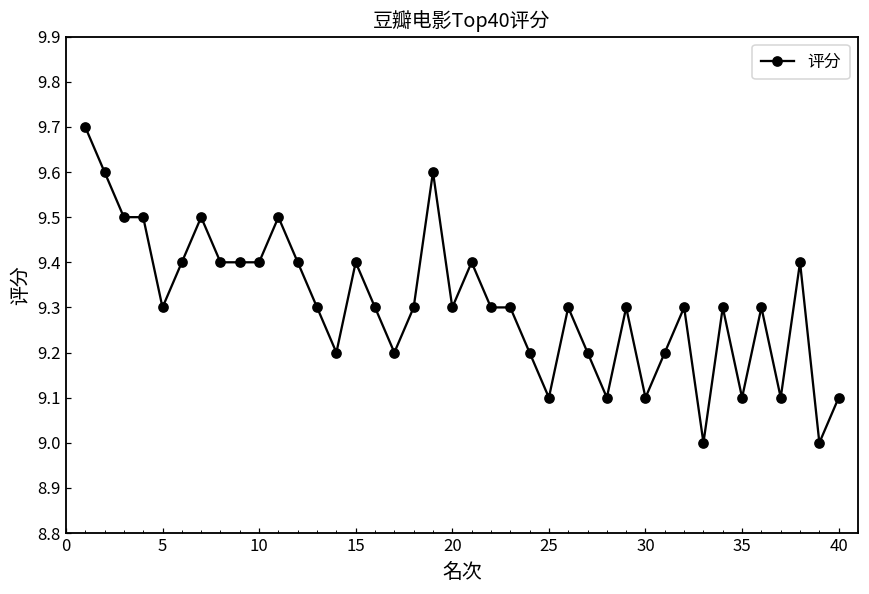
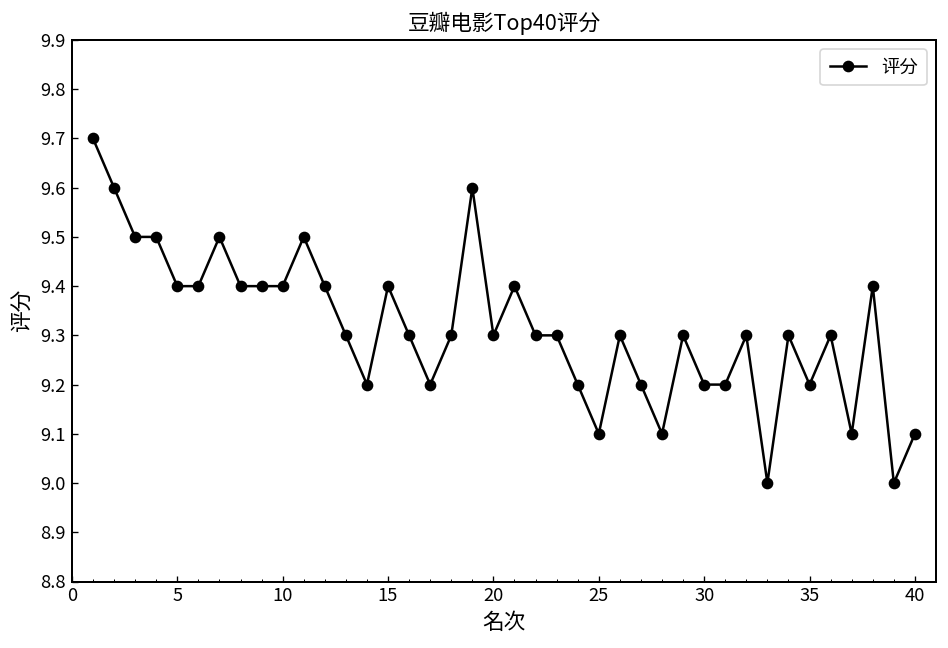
5: 9.3 -> 9.4
30: 9.1 -> 9.2
35: 9.1 -> 9.2
